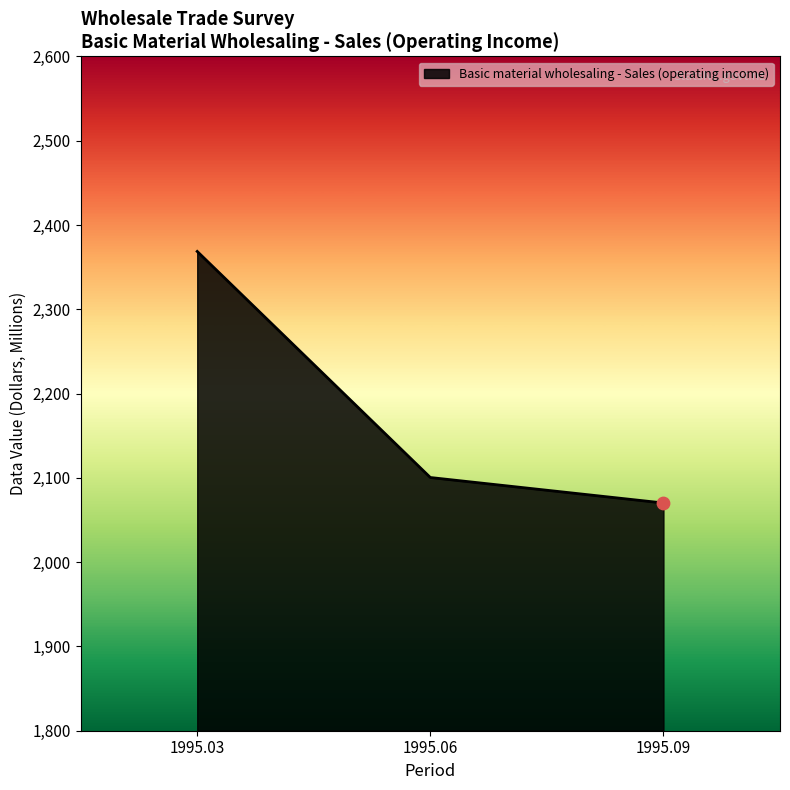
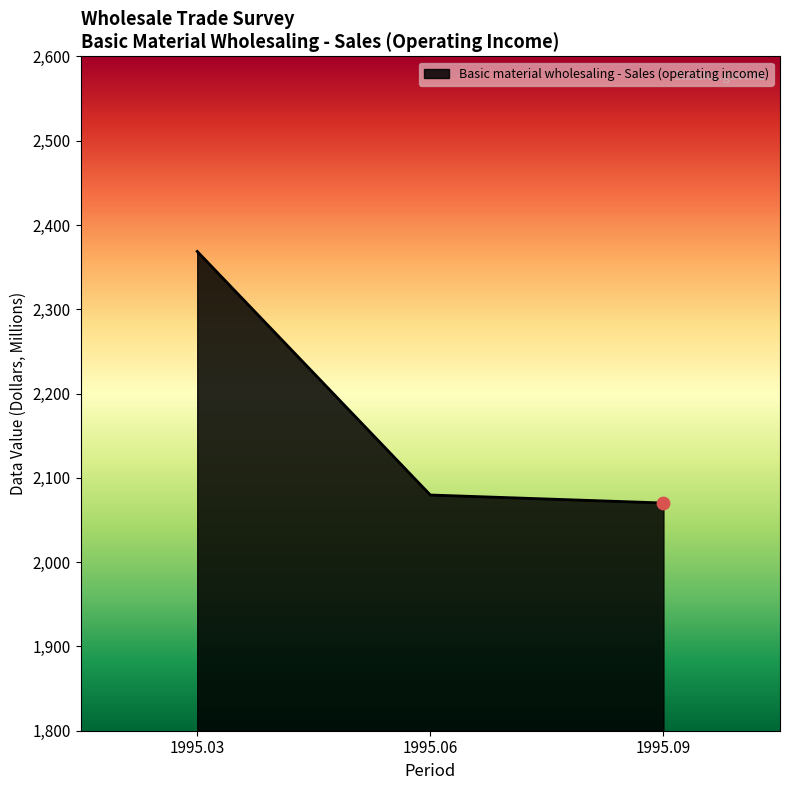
Basic material wholesaling - Sales (operating income), 1995.06: 2,100 -> 2,080
